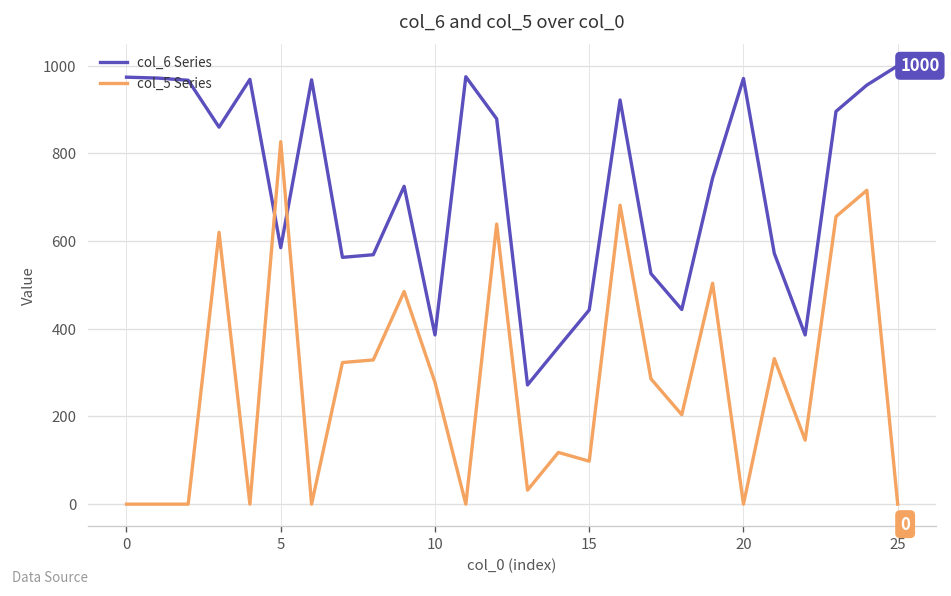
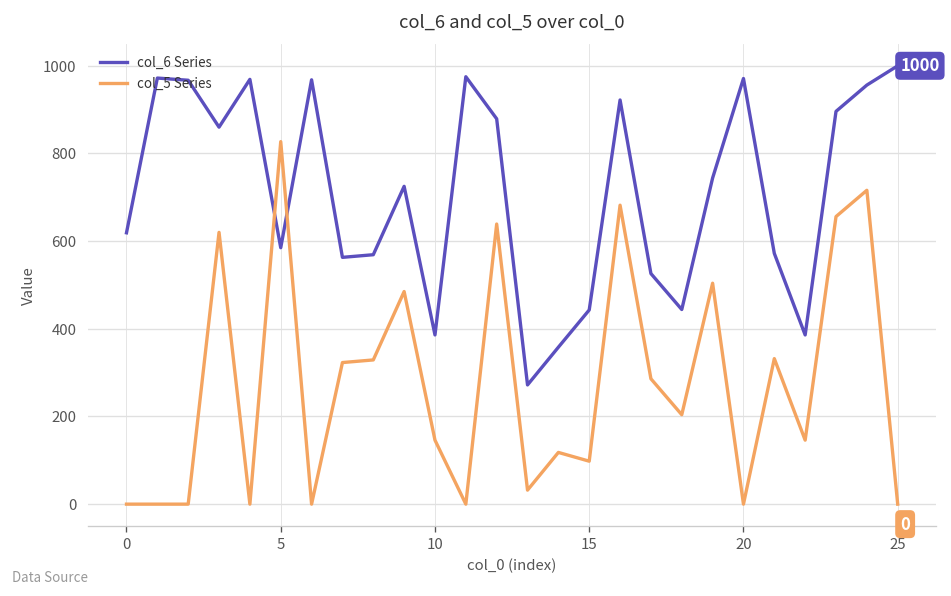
col_6 Series, 0: 970 -> 620
col_5 Series, 10: 280 -> 150
